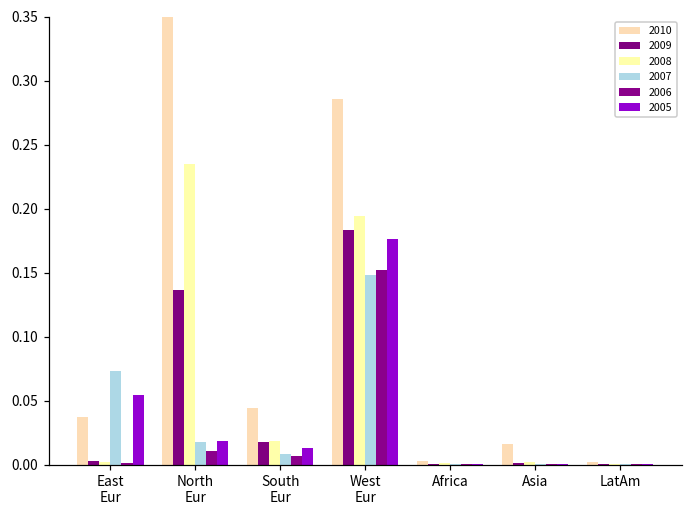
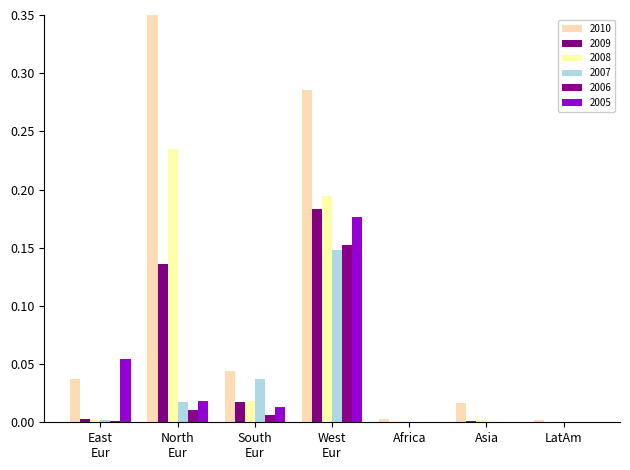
2007, East Eur: 0.073 -> 0.002
2007, South Eur: 0.009 -> 0.037
